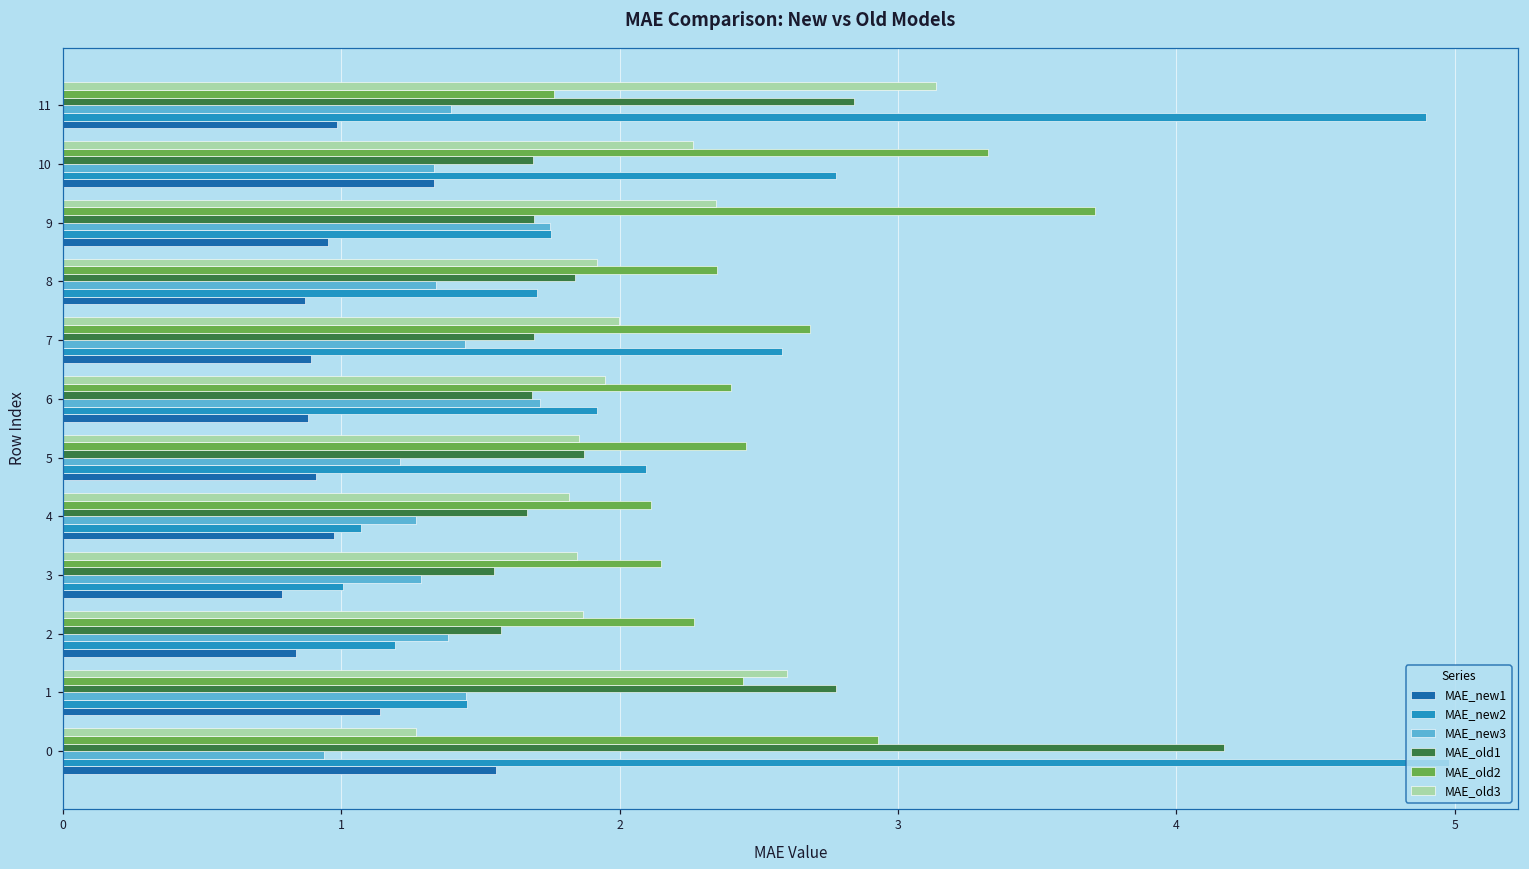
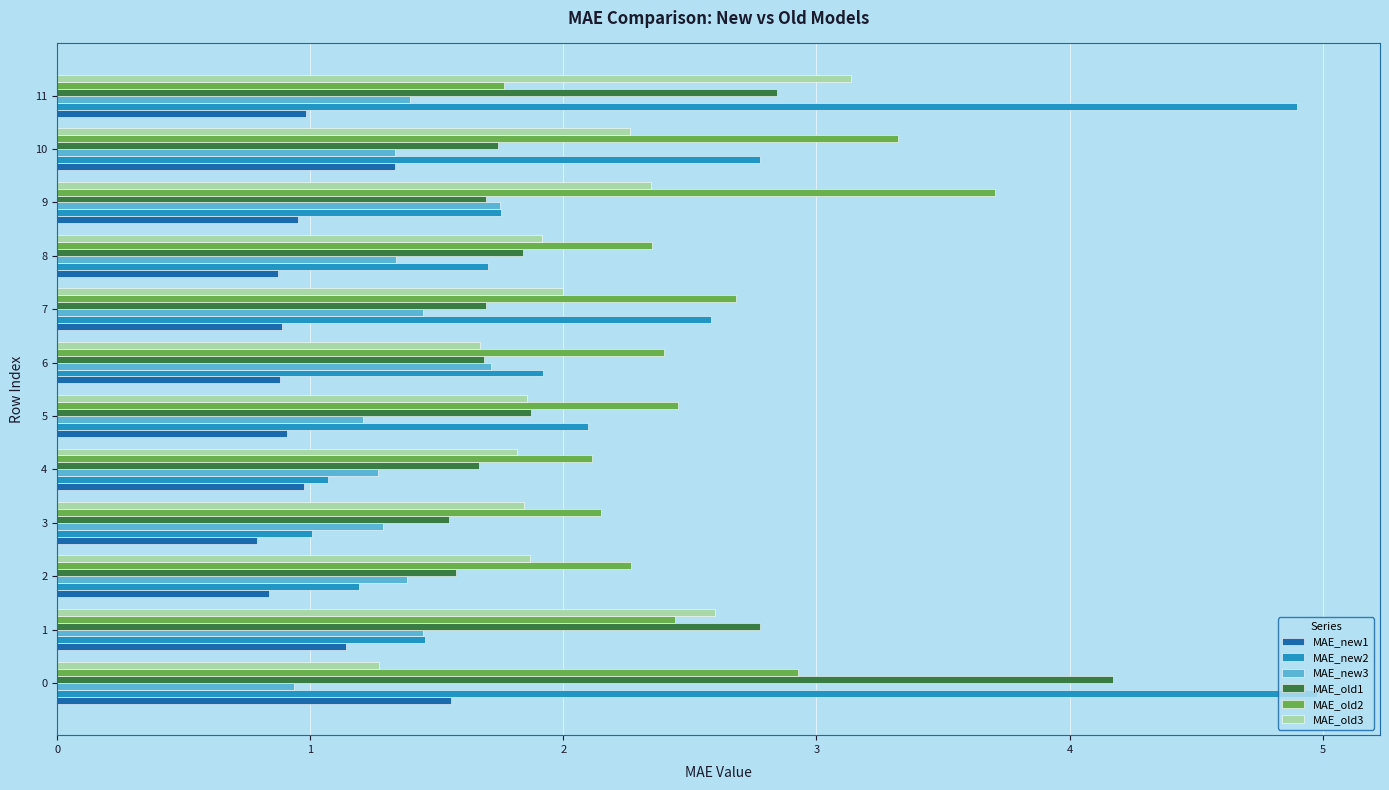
MAE_old1, 10: 1.69 -> 1.74
MAE_old3, 6: 1.95 -> 1.67
